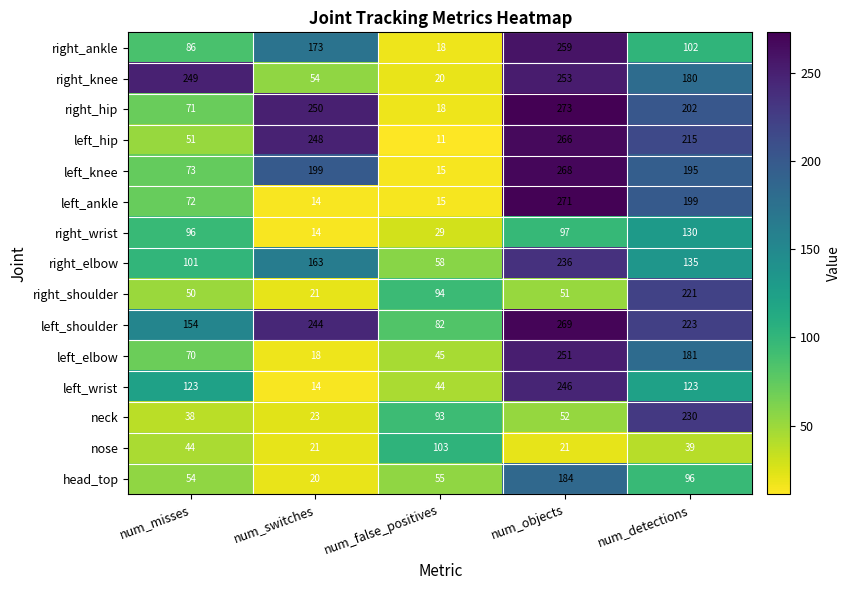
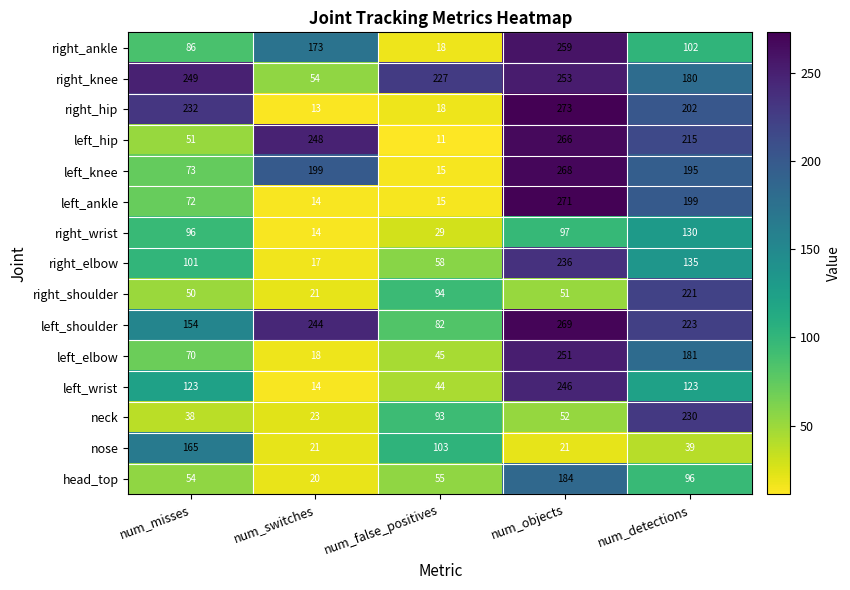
right_knee, num_false_positives: 20 -> 227
right_hip, num_misses: 71 -> 232
right_hip, num_switches: 250 -> 13
right_elbow, num_switches: 163 -> 17
nose, num_misses: 44 -> 165
